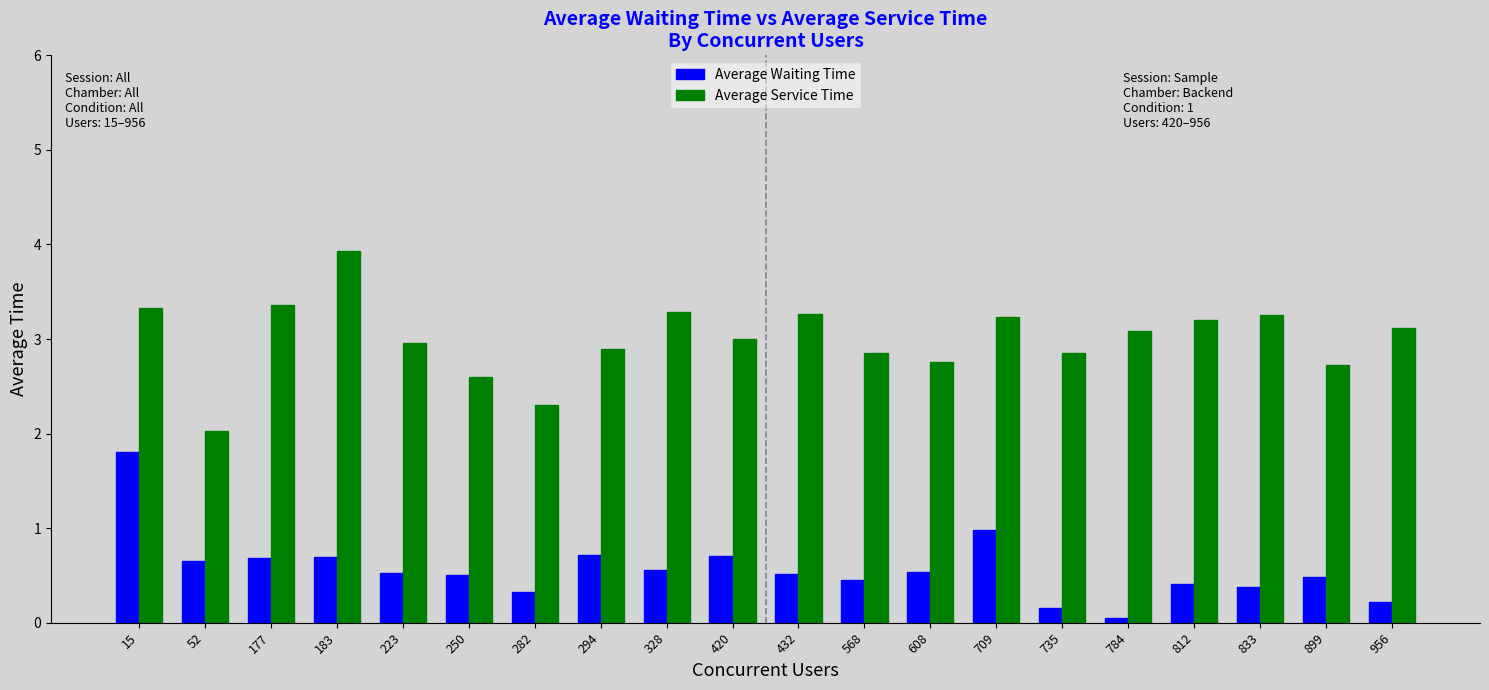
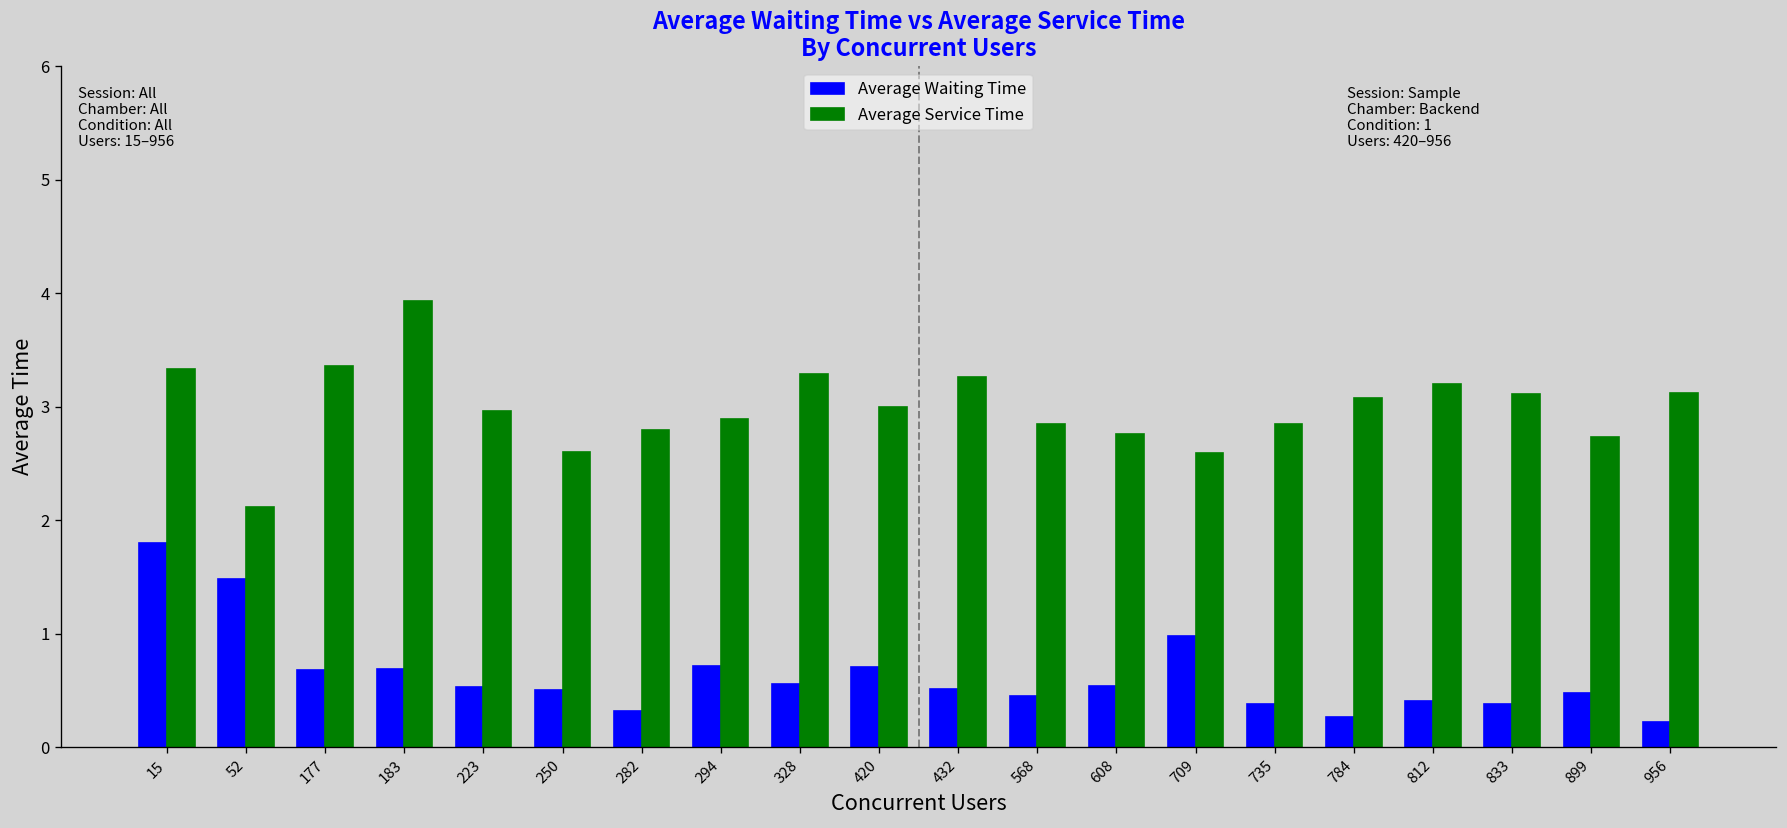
Average Waiting Time, 52: 0.7 -> 1.5
Average Service Time, 52: 2.0 -> 2.1
Average Service Time, 282: 2.3 -> 2.8
Average Service Time, 709: 3.2 -> 2.6
Average Waiting Time, 735: 0.2 -> 0.4
Average Waiting Time, 784: 0.1 -> 0.3
Average Service Time, 833: 3.3 -> 3.1
